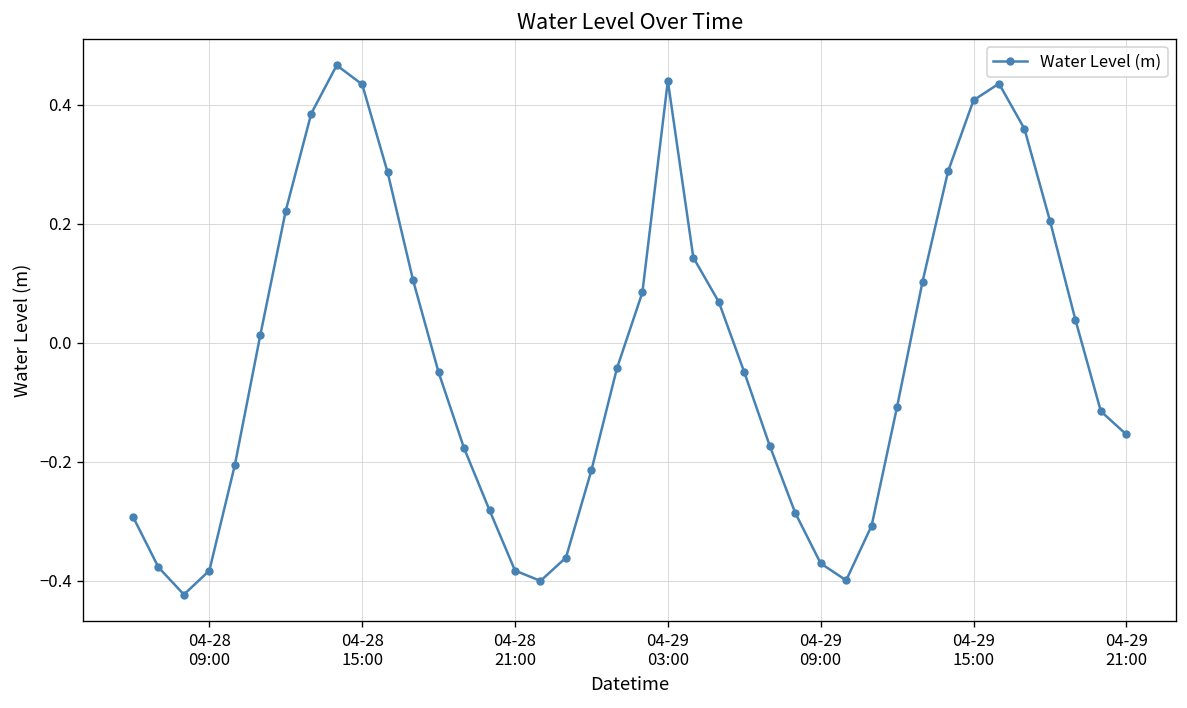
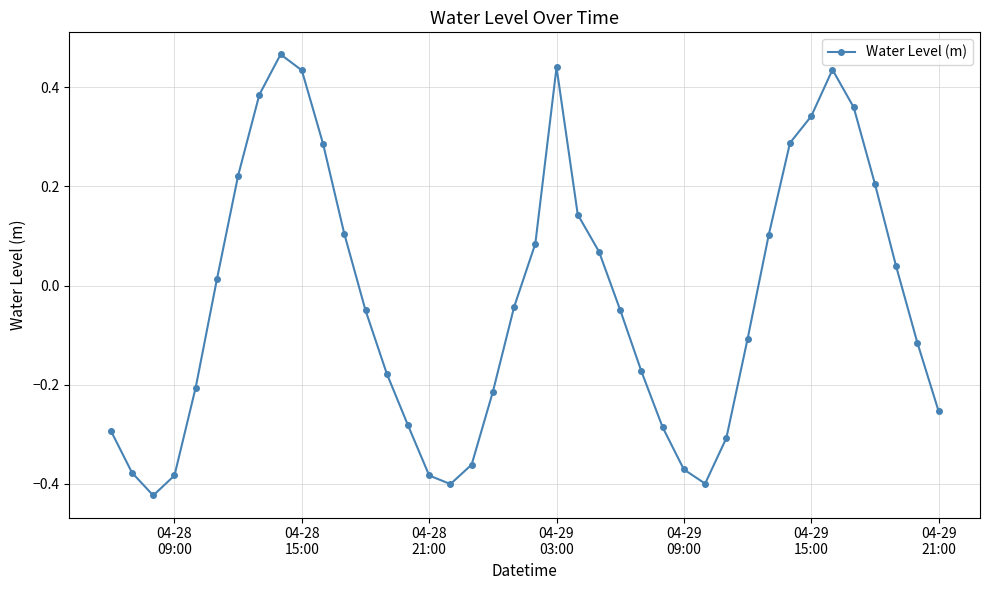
04-29 15:00: 0.41 -> 0.34
04-29 21:00: -0.15 -> -0.25
